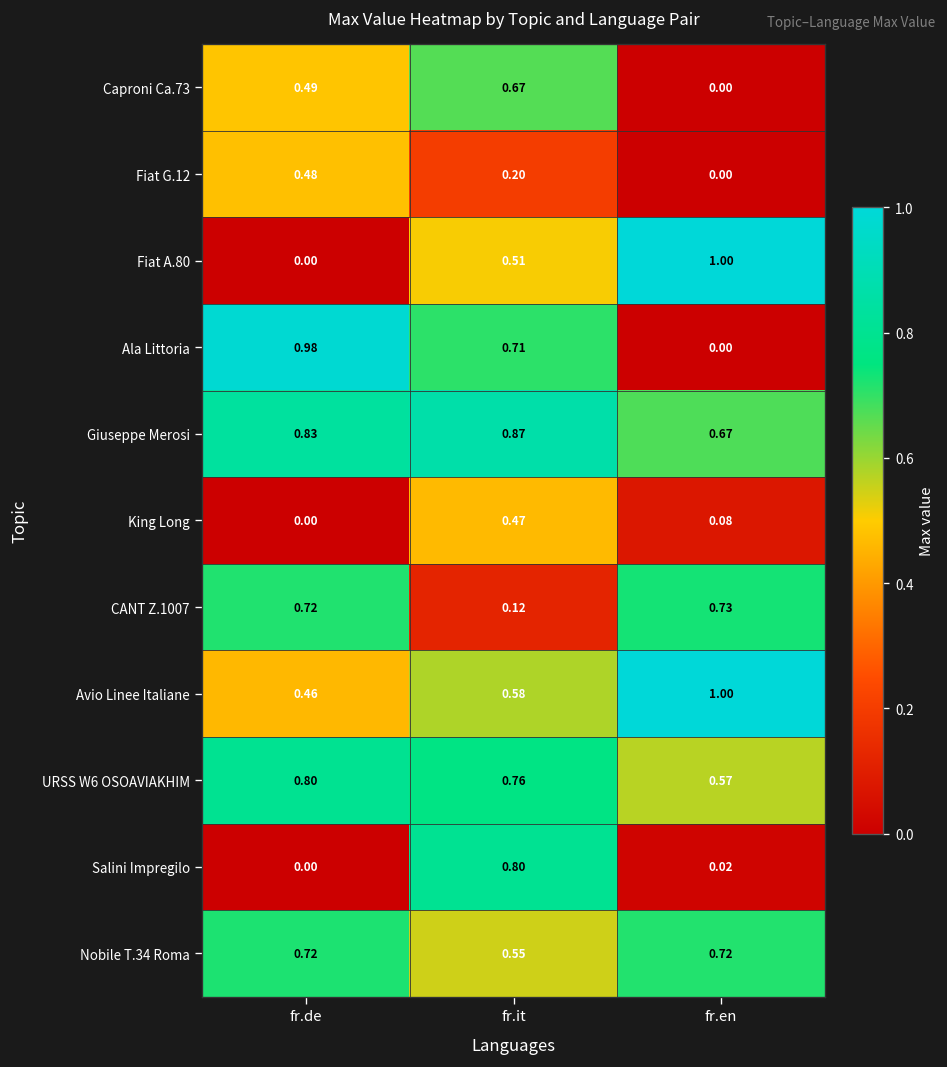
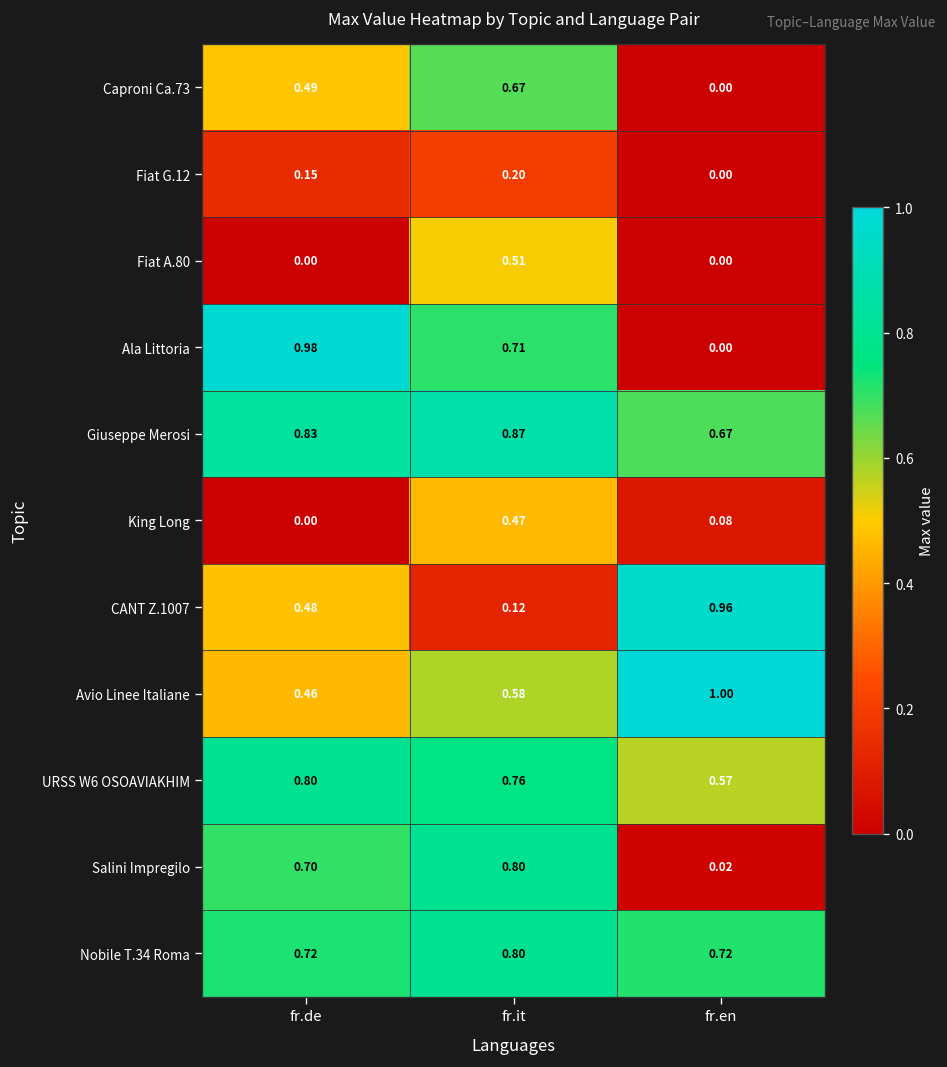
Fiat G.12, fr.de: 0.48 -> 0.15
Fiat A.80, fr.en: 1.00 -> 0.00
CANT Z.1007, fr.de: 0.72 -> 0.48
CANT Z.1007, fr.en: 0.73 -> 0.96
Salini Impregilo, fr.de: 0.00 -> 0.70
Nobile T.34 Roma, fr.it: 0.55 -> 0.80
